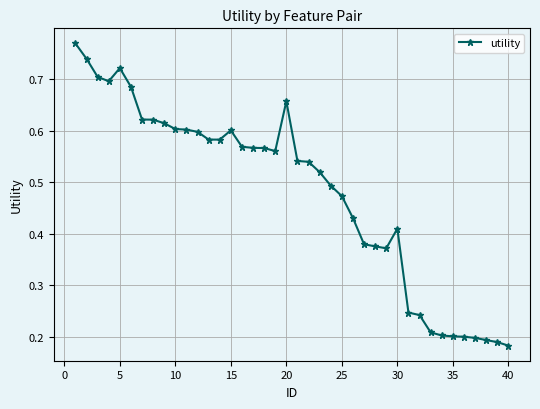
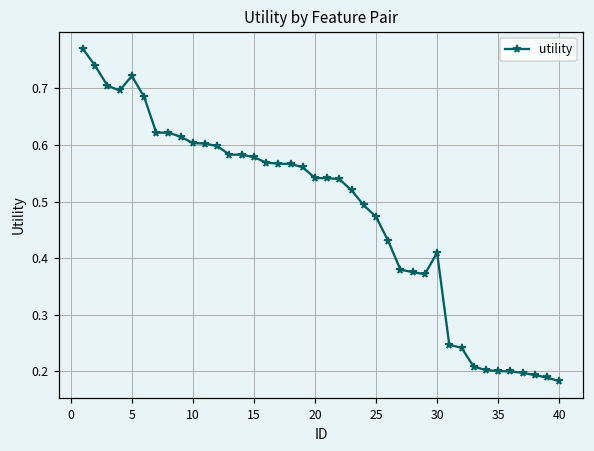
15: 0.60 -> 0.58
20: 0.66 -> 0.54
